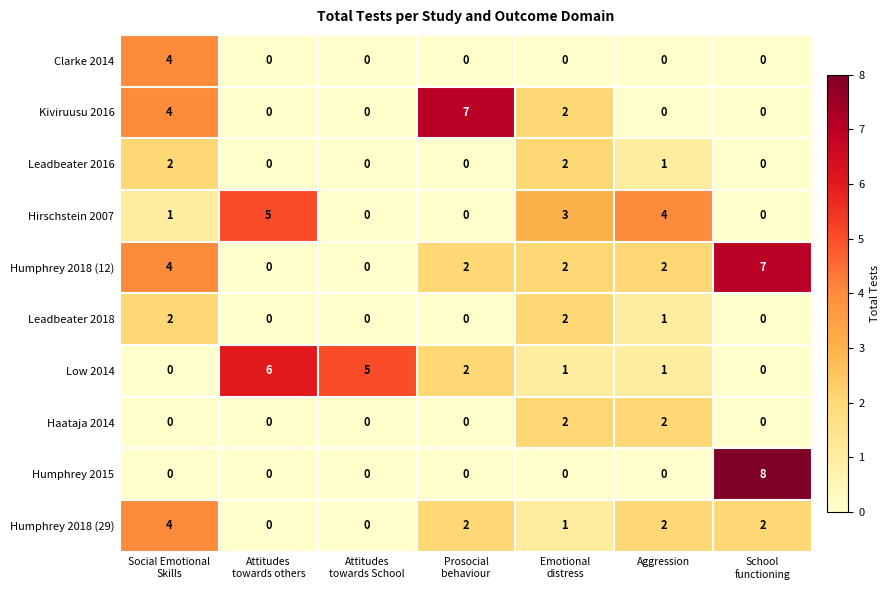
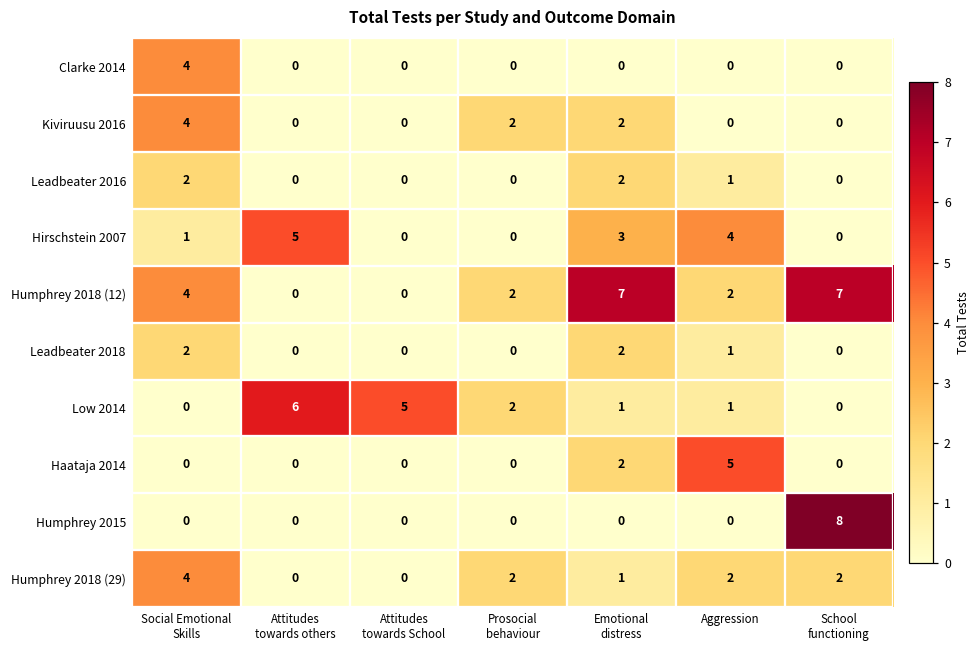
Kiviruusu 2016, Prosocial behaviour: 7 -> 2
Humphrey 2018 (12), Emotional distress: 2 -> 7
Haataja 2014, Aggression: 2 -> 5
